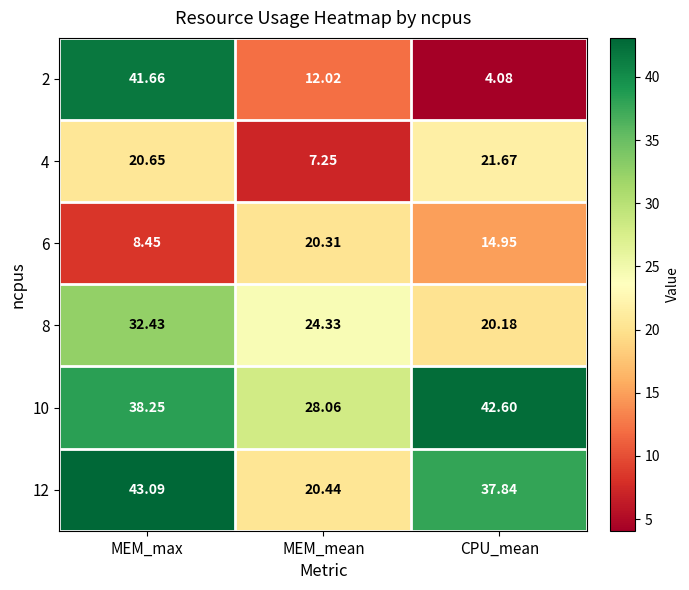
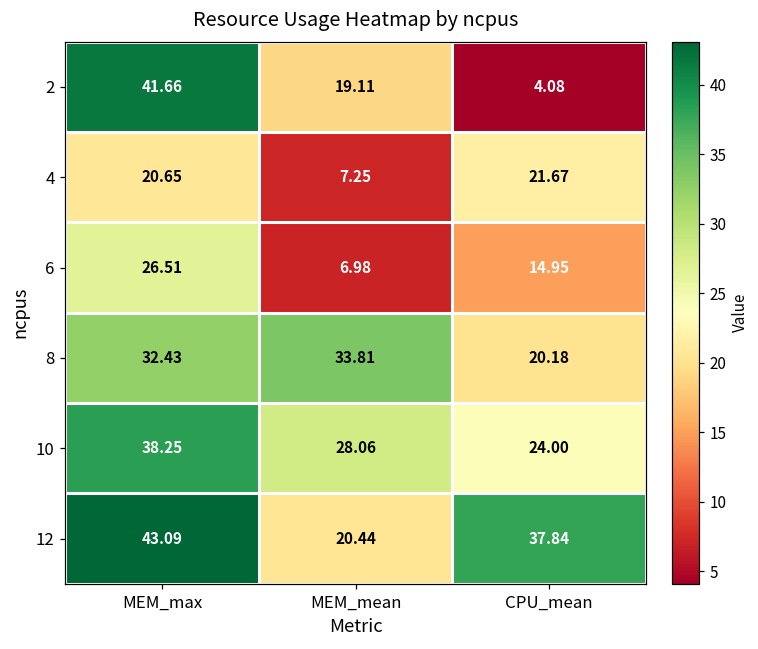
2, MEM_mean: 12.02 -> 19.11
6, MEM_max: 8.45 -> 26.51
6, MEM_mean: 20.31 -> 6.98
8, MEM_mean: 24.33 -> 33.81
10, CPU_mean: 42.60 -> 24.00
